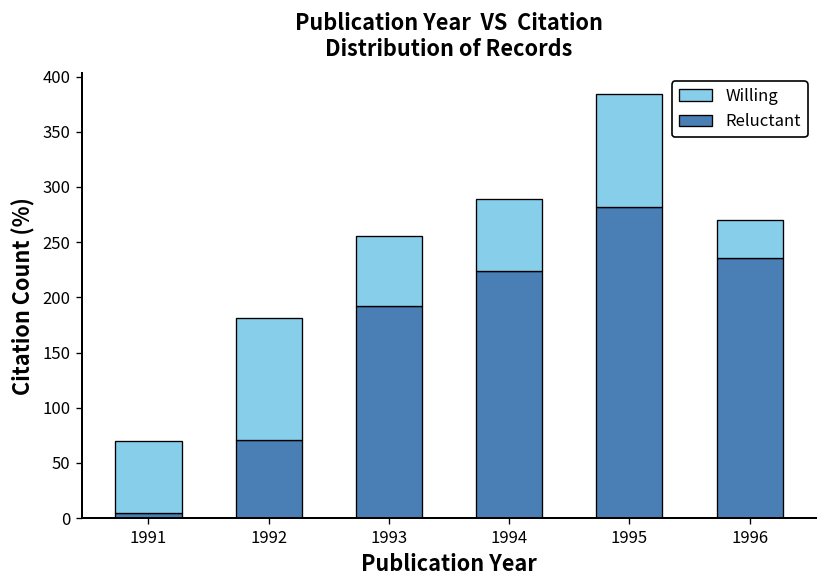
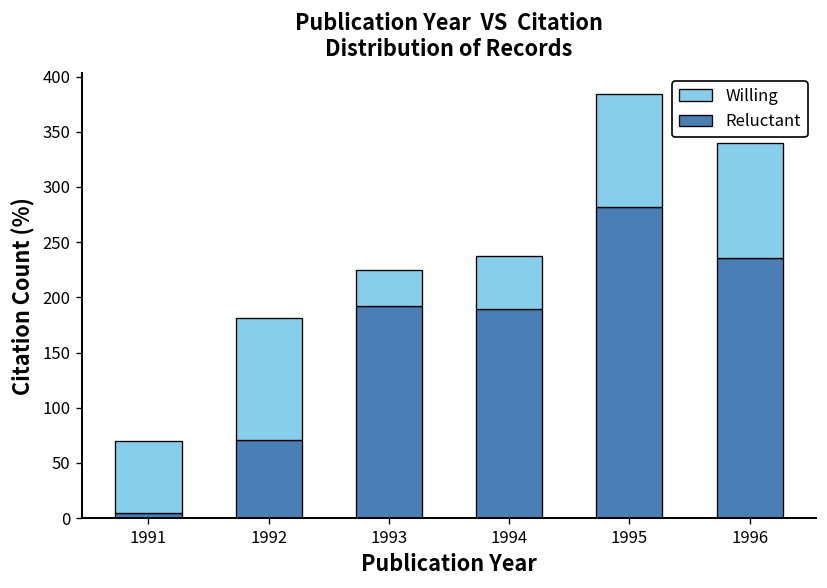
Willing, 1993: 60 -> 30
Reluctant, 1994: 220 -> 190
Willing, 1994: 70 -> 50
Willing, 1996: 30 -> 100
